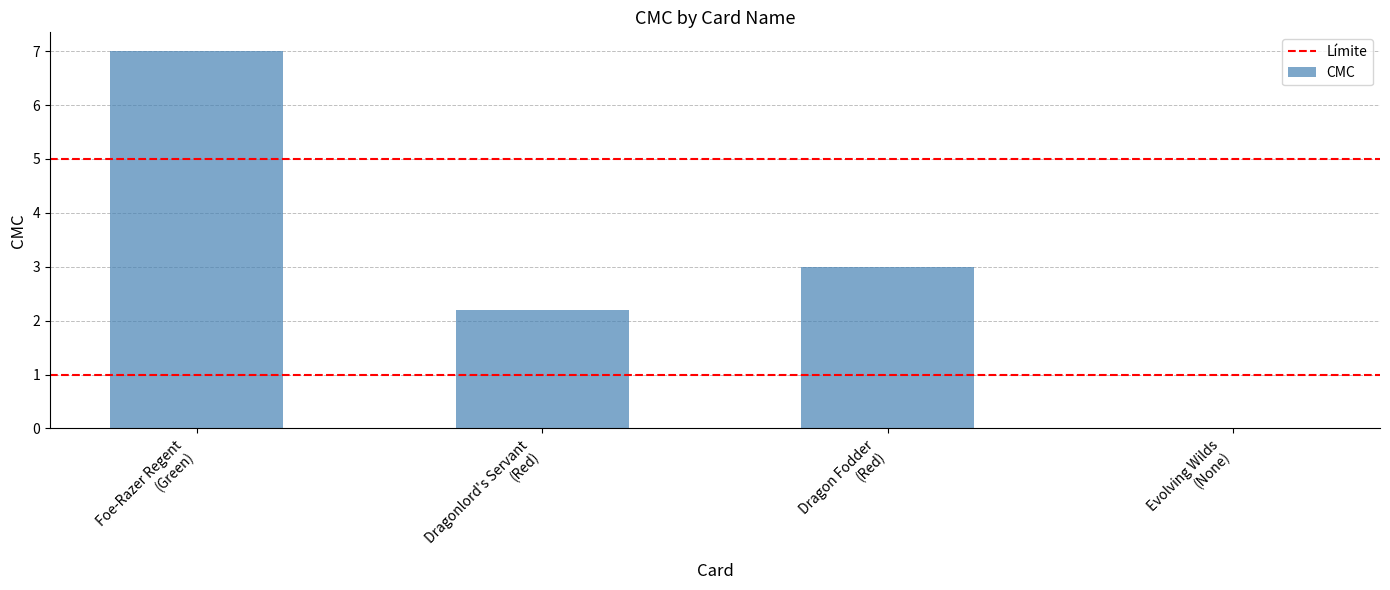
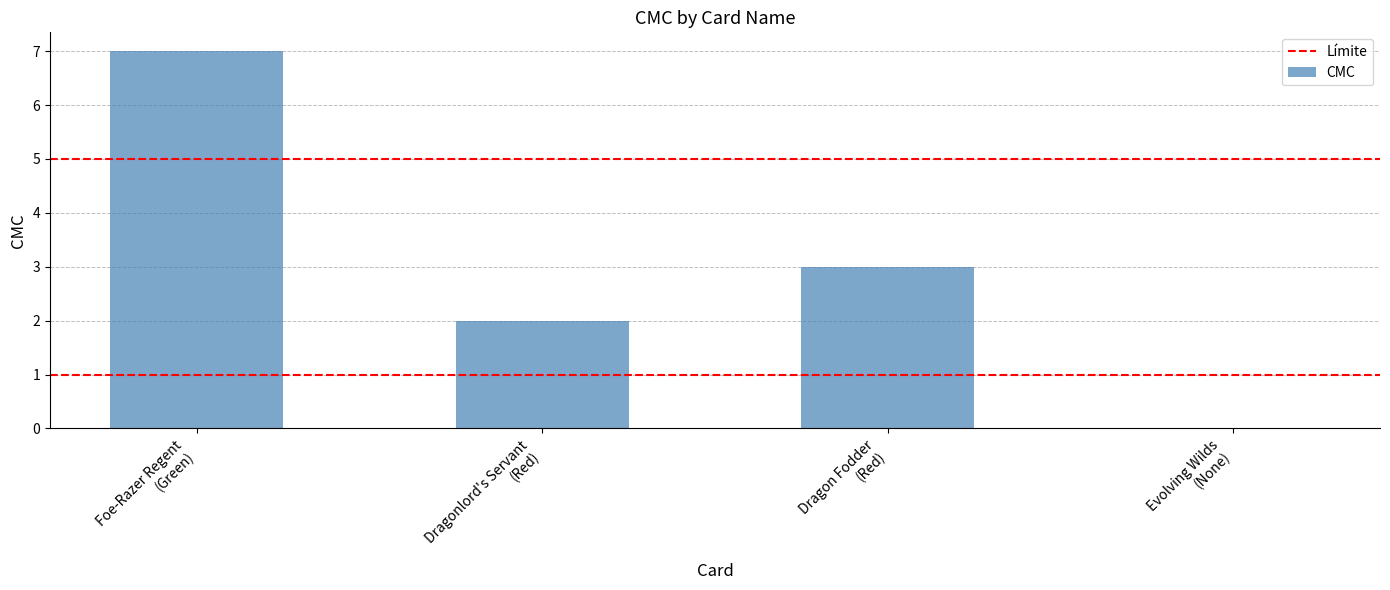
Dragonlord's Servant (Red): 2.2 -> 2.0
